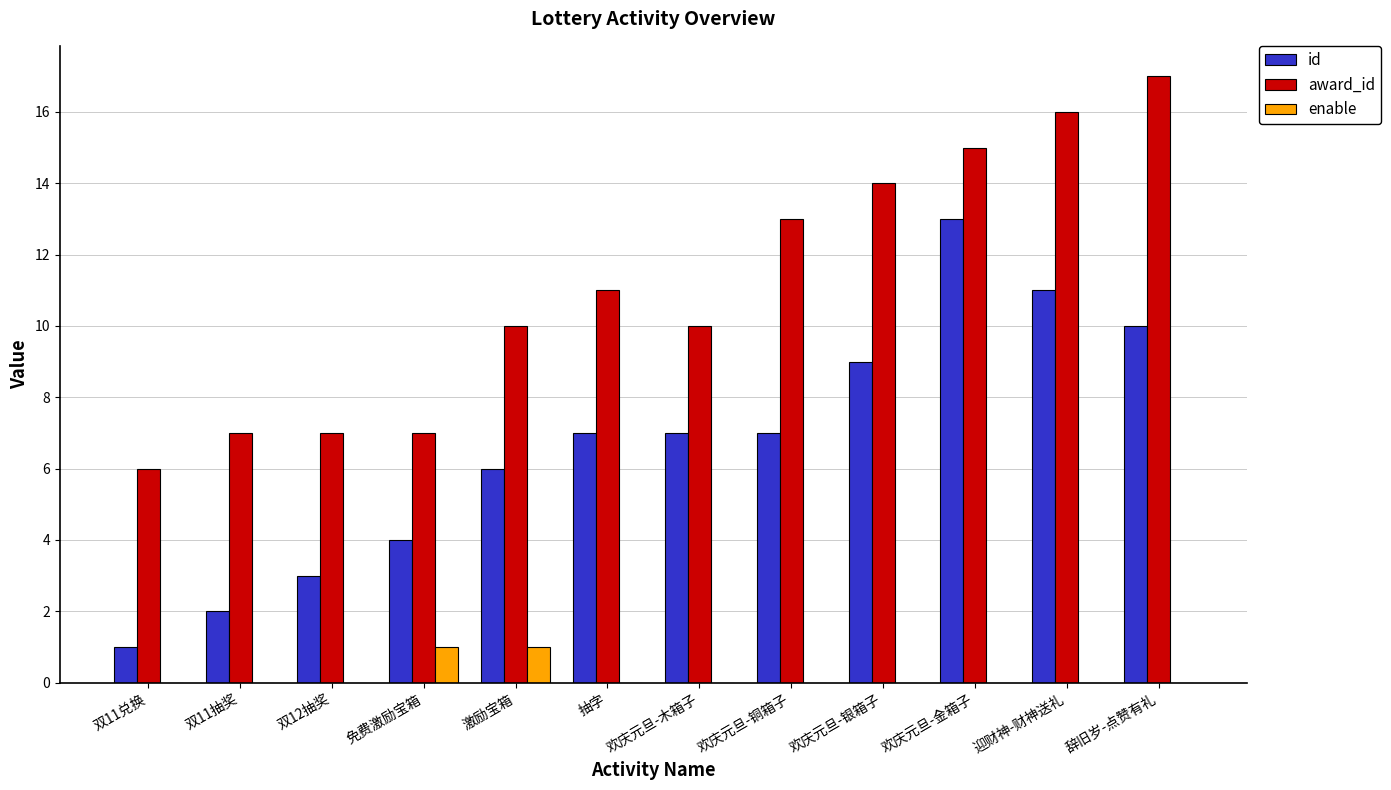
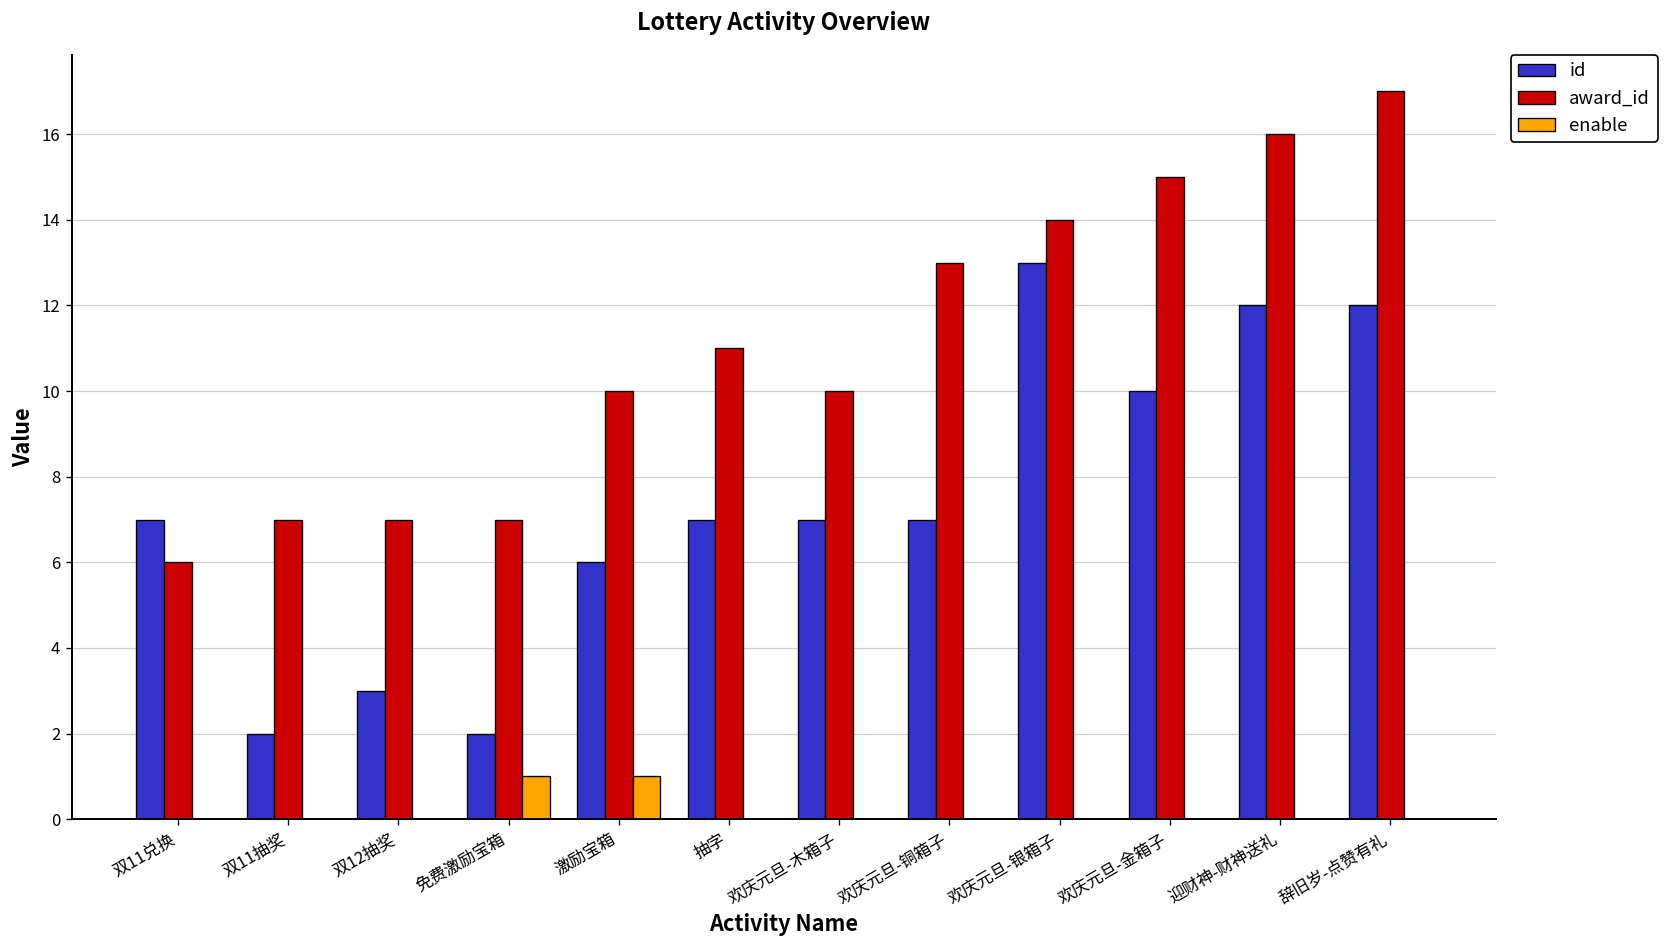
id, 双11兑换: 1 -> 7
id, 免费激励宝箱: 4 -> 2
id, 欢庆元旦-银箱子: 9 -> 13
id, 欢庆元旦-金箱子: 13 -> 10
id, 迎财神-财神送礼: 11 -> 12
id, 辞旧岁-点赞有礼: 10 -> 12
